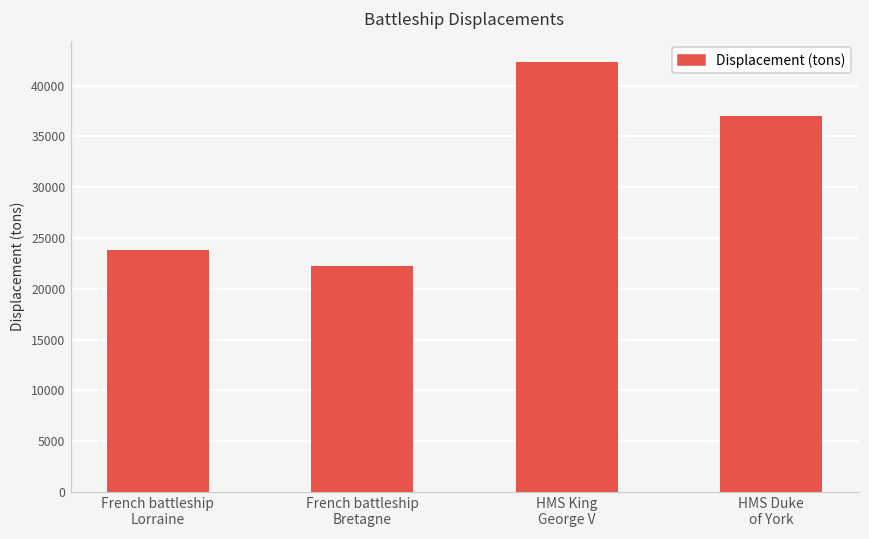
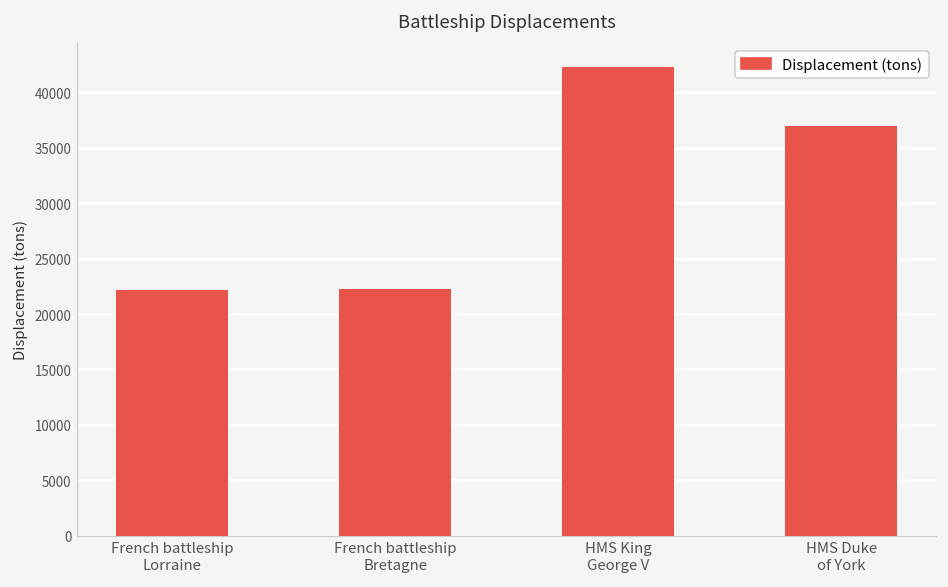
French battleship Lorraine: 24000 -> 22000
